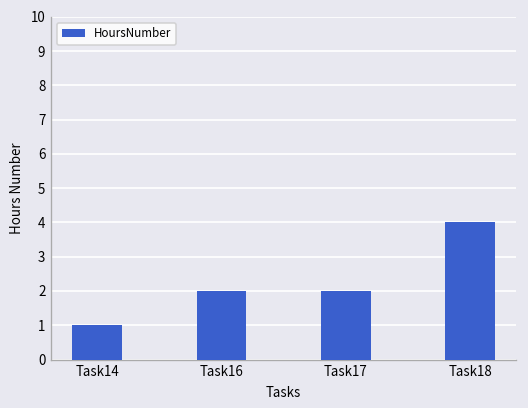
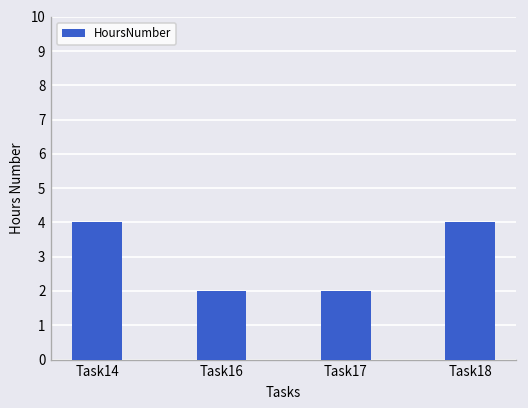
Task14: 1 -> 4
